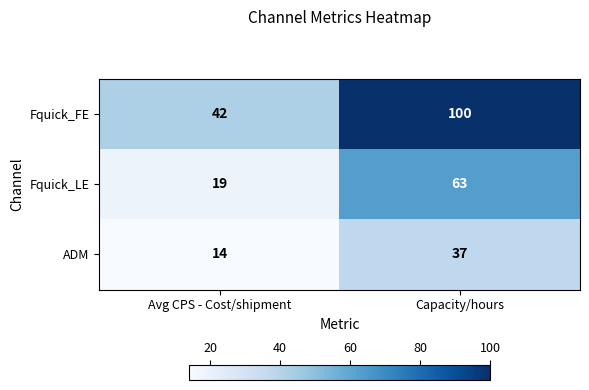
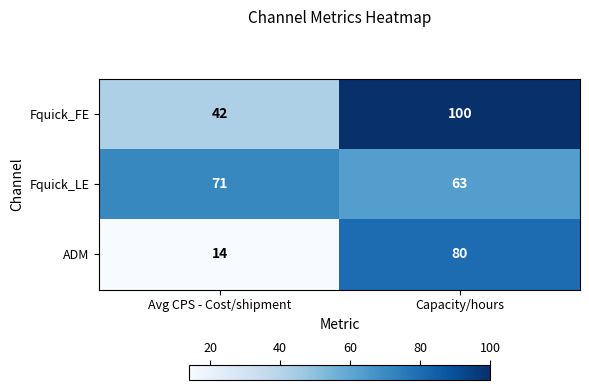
Fquick_LE, Avg CPS - Cost/shipment: 19 -> 71
ADM, Capacity/hours: 37 -> 80
